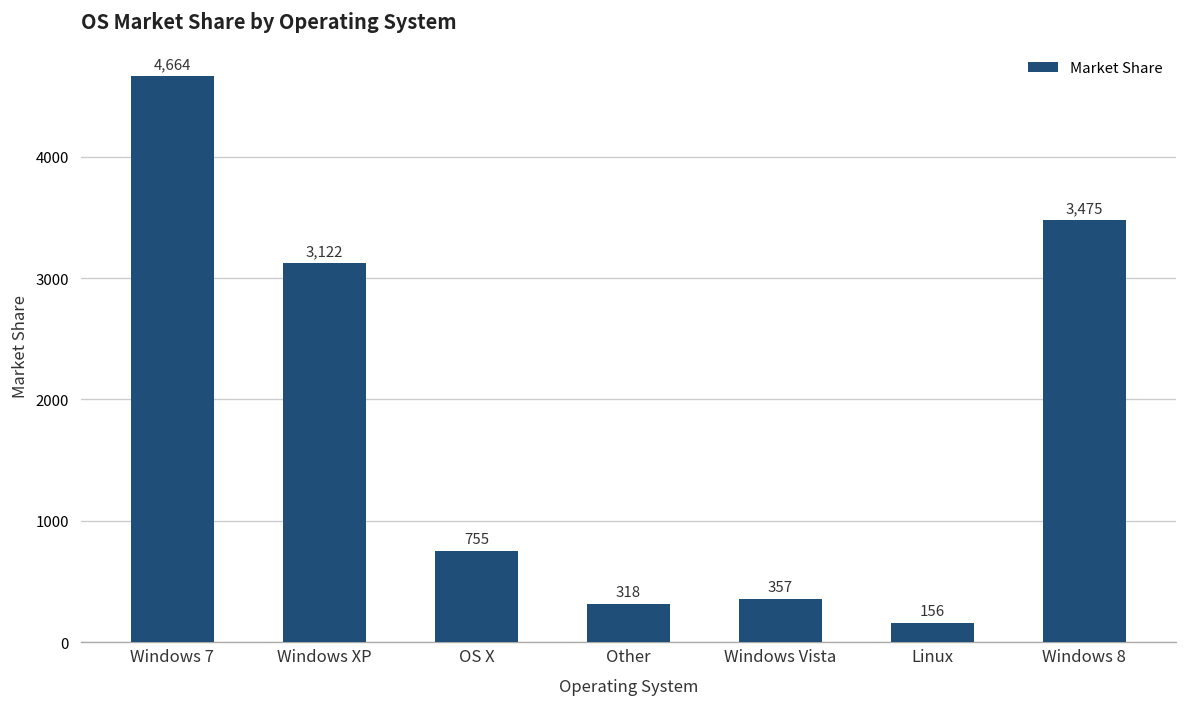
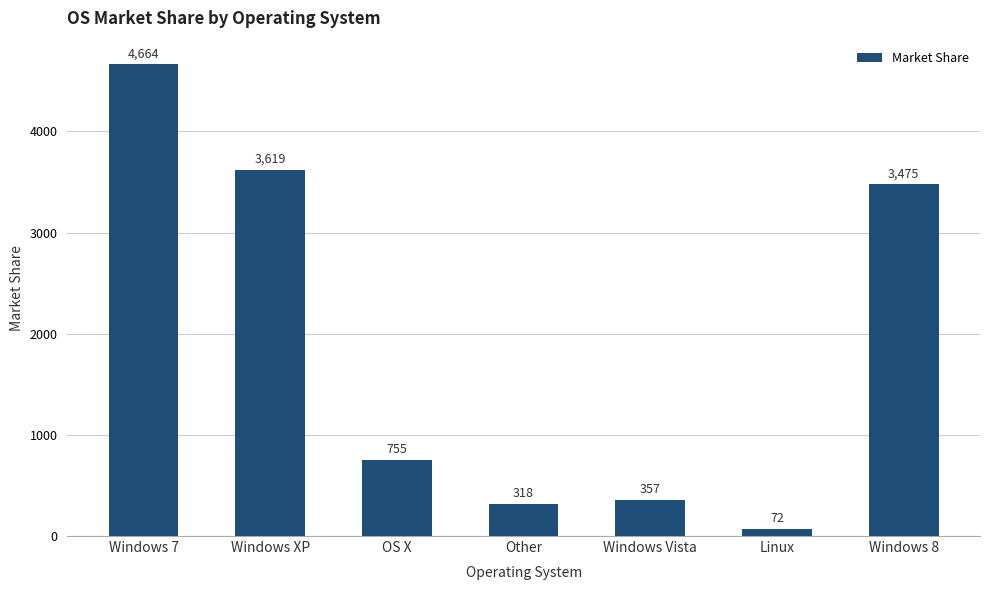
Windows XP: 3,122 -> 3,619
Linux: 156 -> 72
